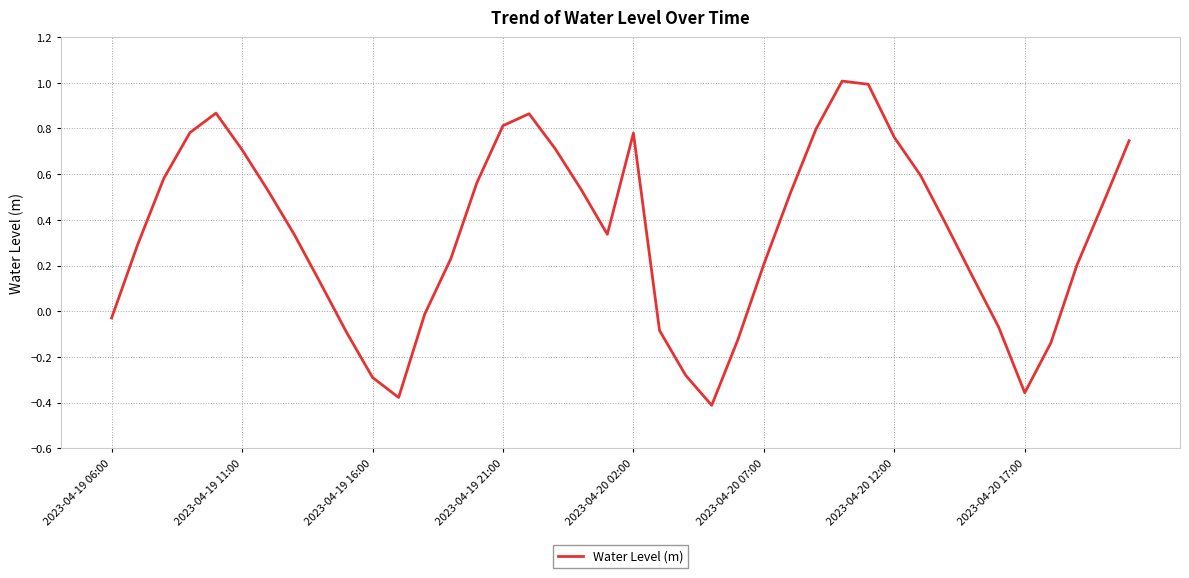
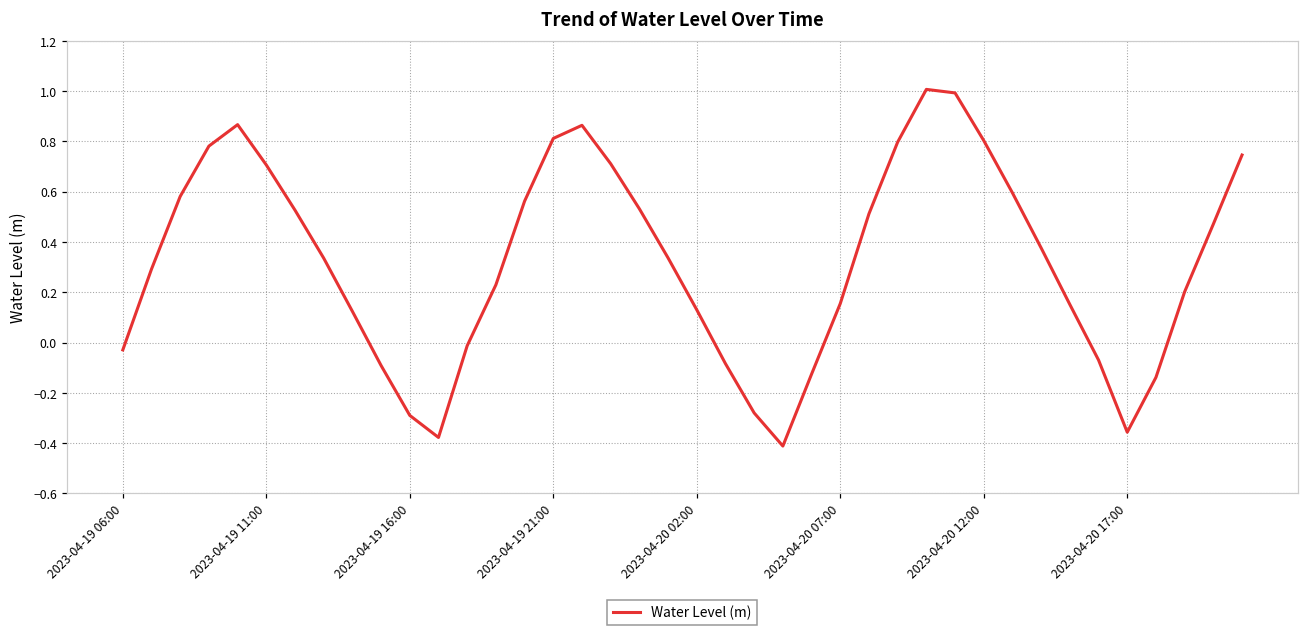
2023-04-20 02:00: 0.78 -> 0.13
2023-04-20 07:00: 0.21 -> 0.15
2023-04-20 12:00: 0.76 -> 0.80
